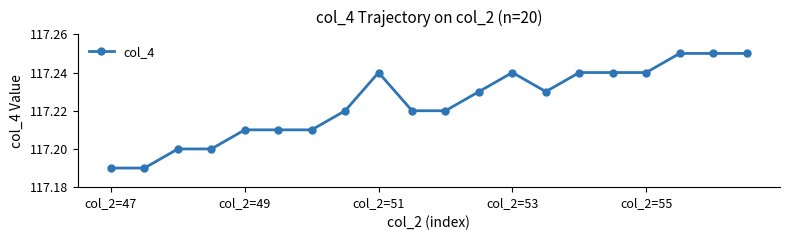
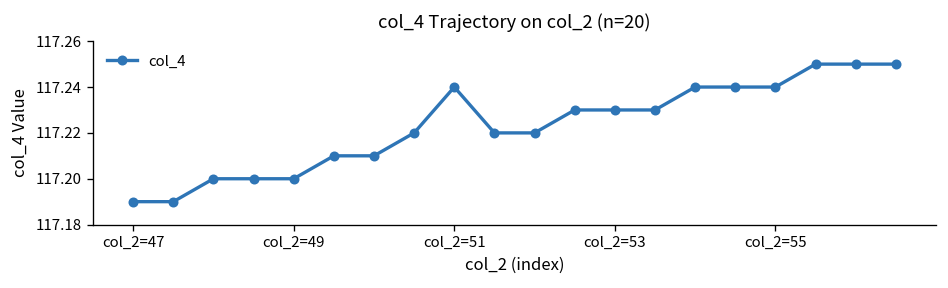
col_2=49: 117.21 -> 117.20
col_2=53: 117.24 -> 117.23
